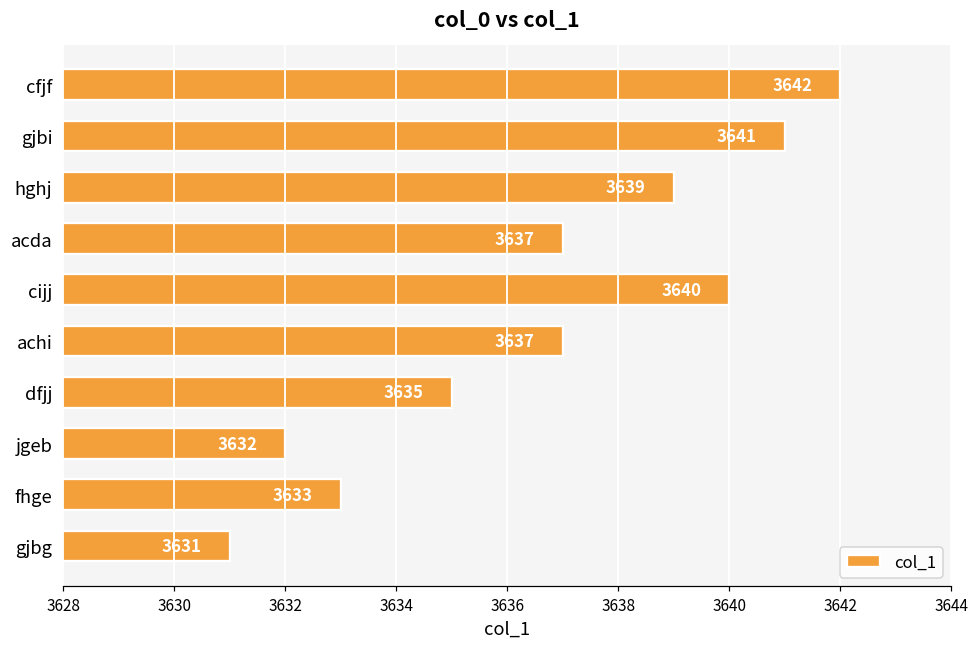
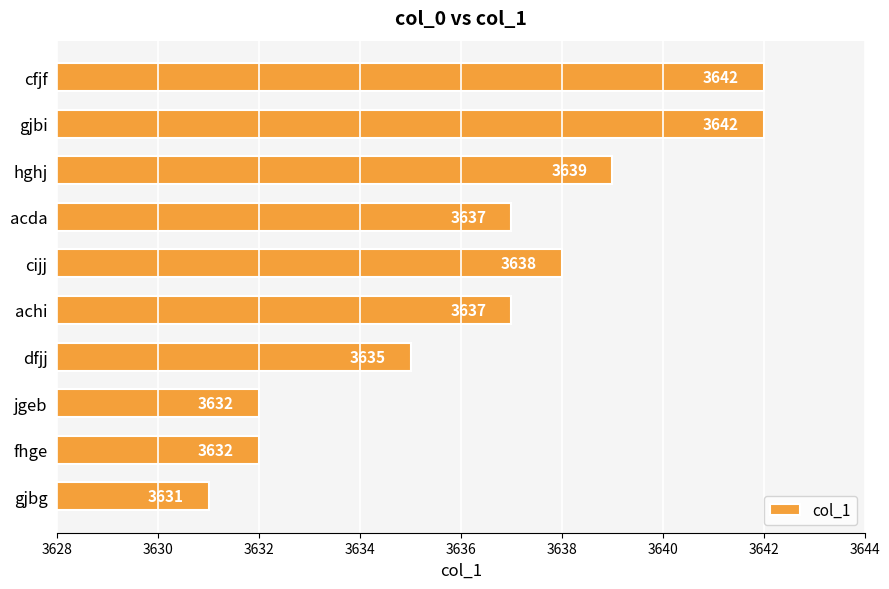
gjbi: 3641 -> 3642
cijj: 3640 -> 3638
fhge: 3633 -> 3632
